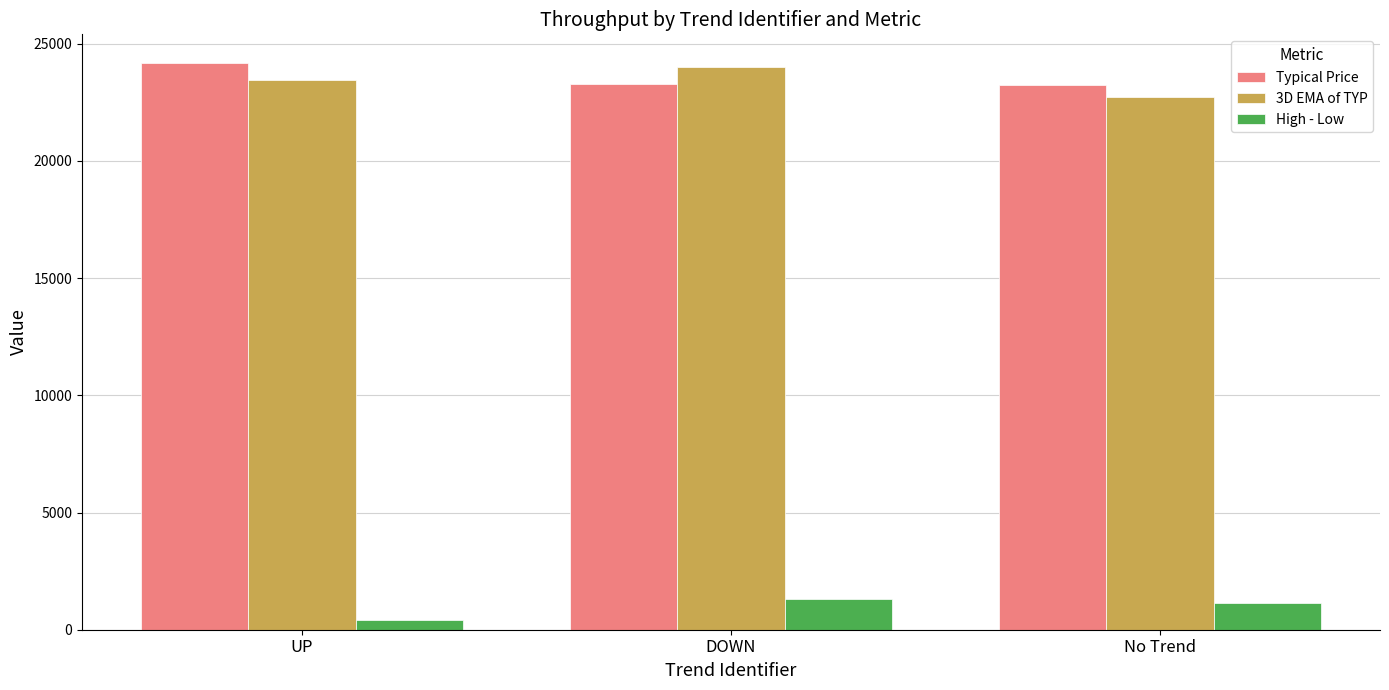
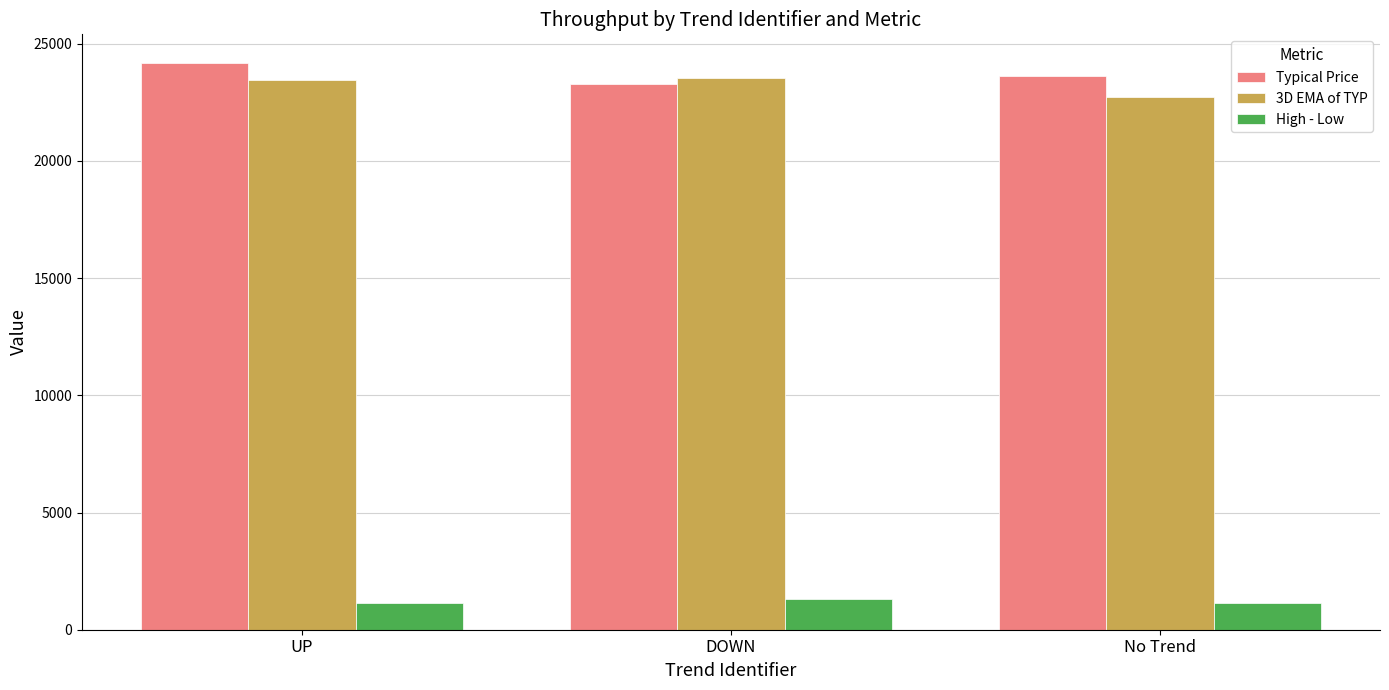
High - Low, UP: 400 -> 1100
3D EMA of TYP, DOWN: 24000 -> 23500
Typical Price, No Trend: 23200 -> 23600
